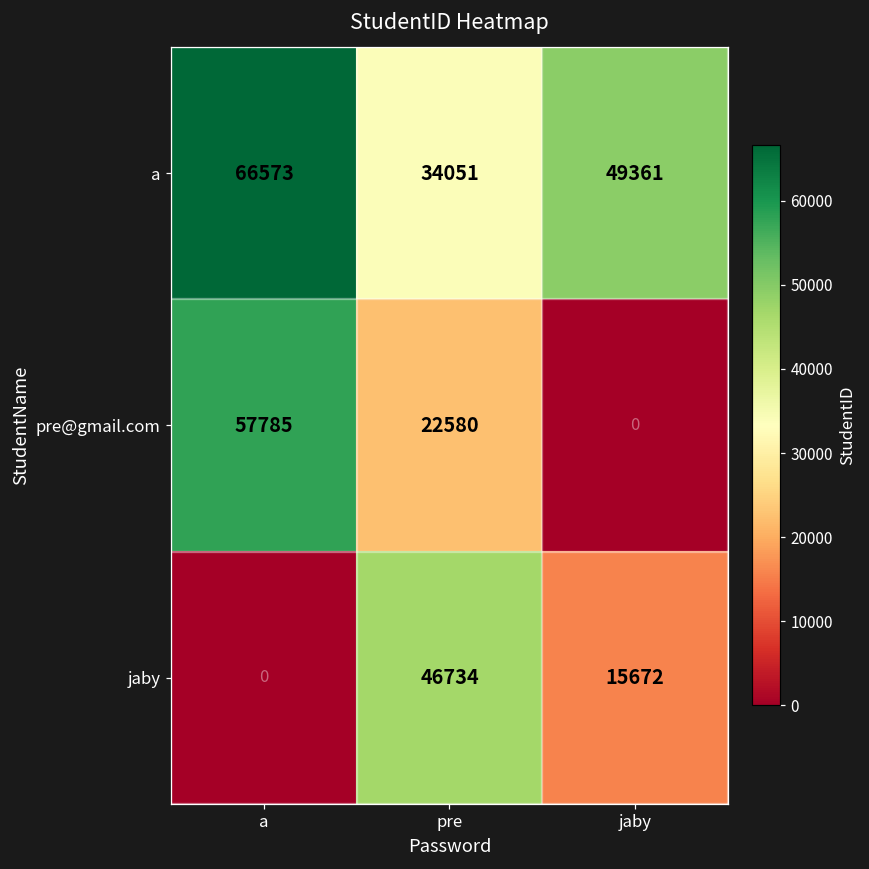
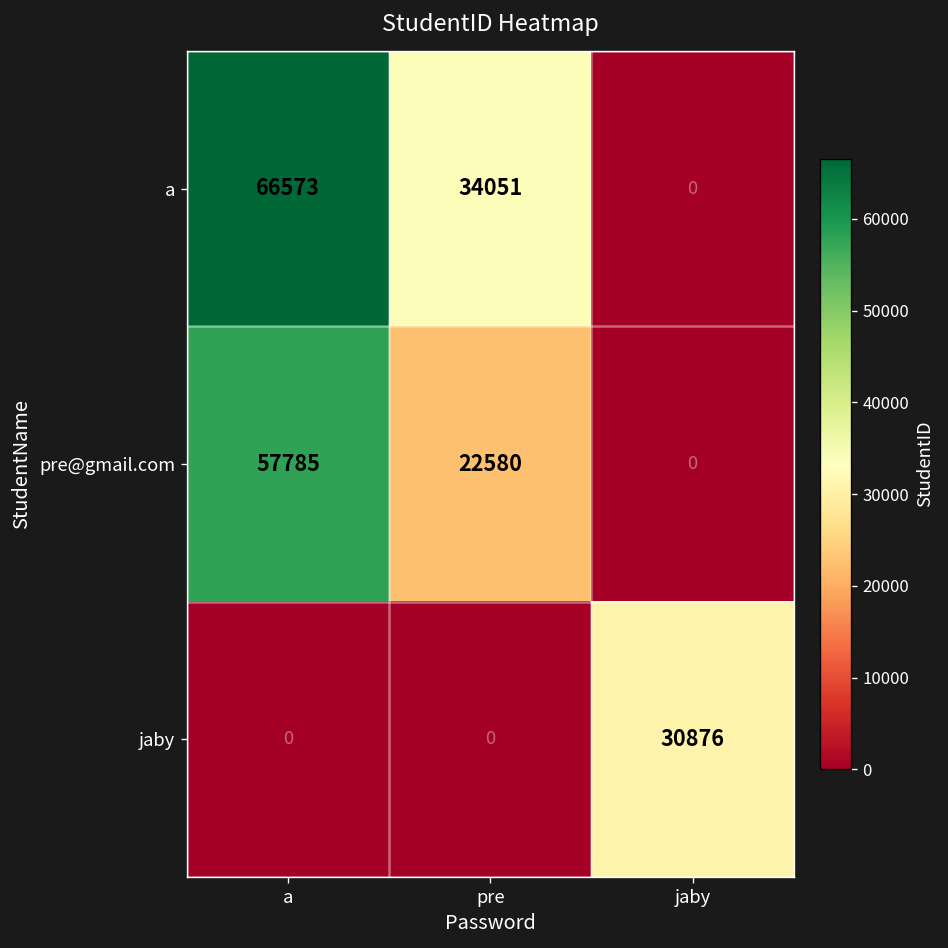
a, jaby: 49361 -> 0
jaby, pre: 46734 -> 0
jaby, jaby: 15672 -> 30876
